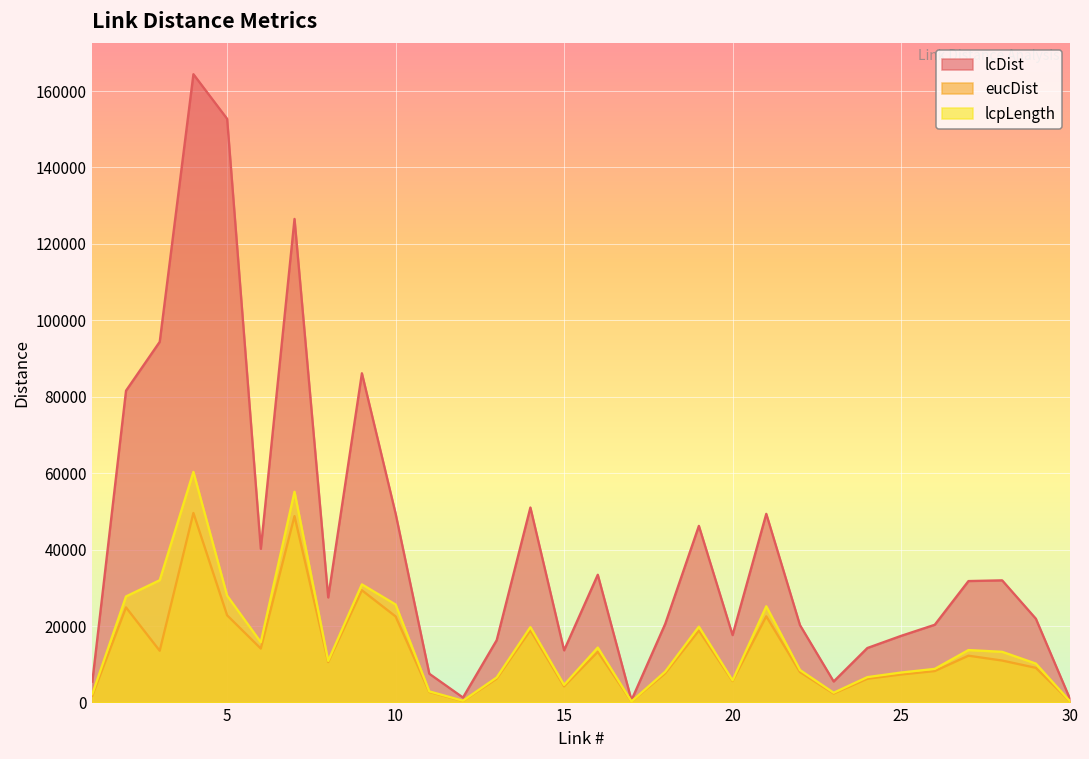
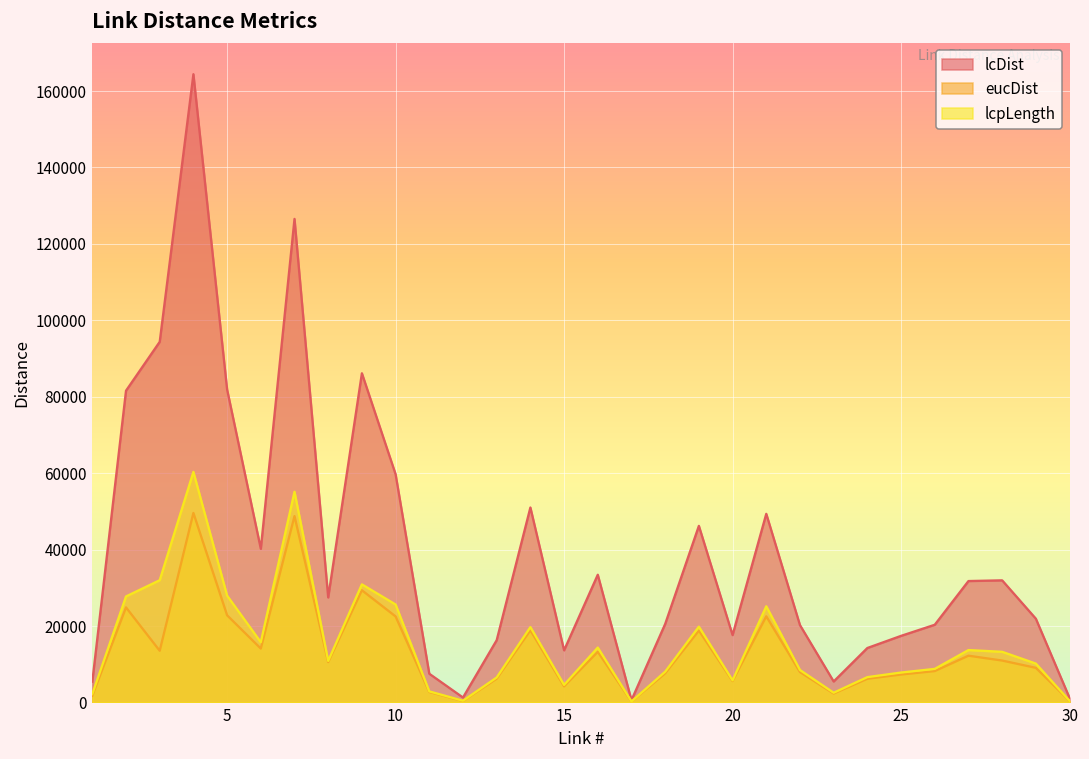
lcDist, 5: 153000 -> 82000
lcDist, 10: 49000 -> 60000
